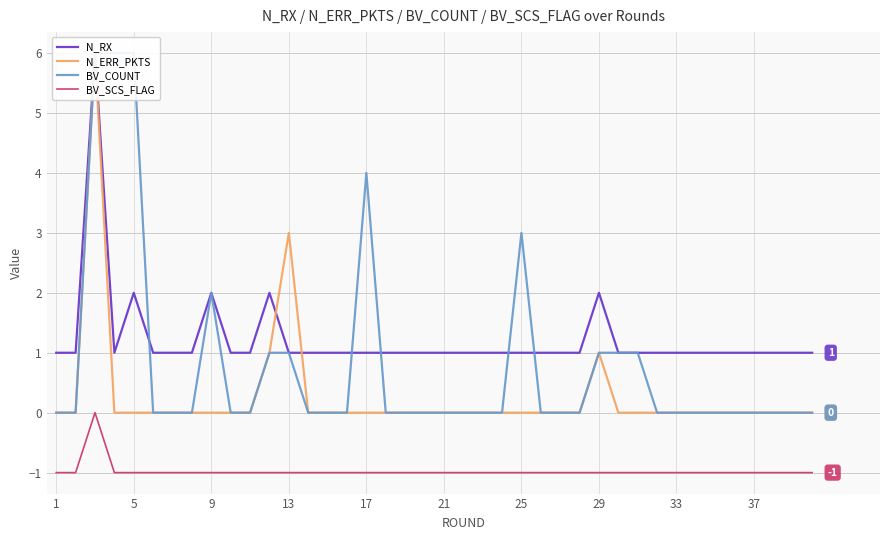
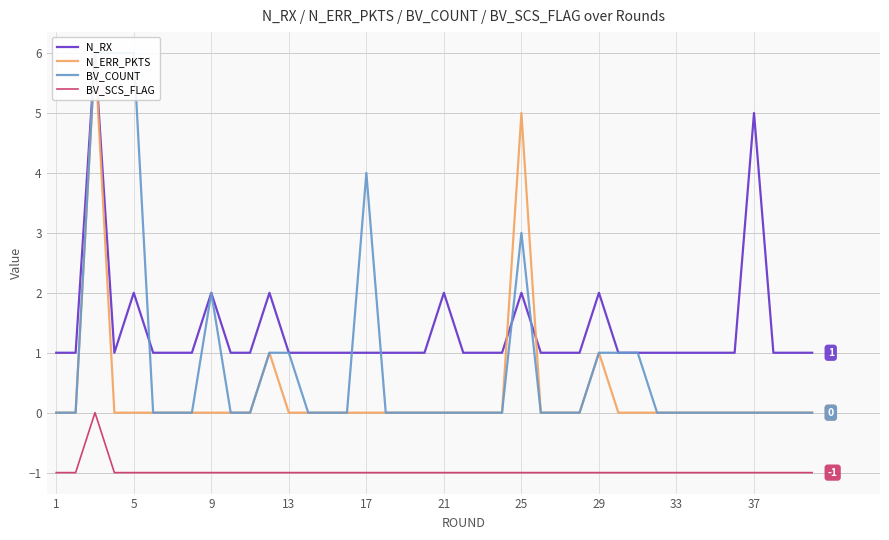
N_ERR_PKTS, 13: 3 -> 0
N_RX, 21: 1 -> 2
N_RX, 25: 1 -> 2
N_ERR_PKTS, 25: 0 -> 5
N_RX, 37: 1 -> 5
